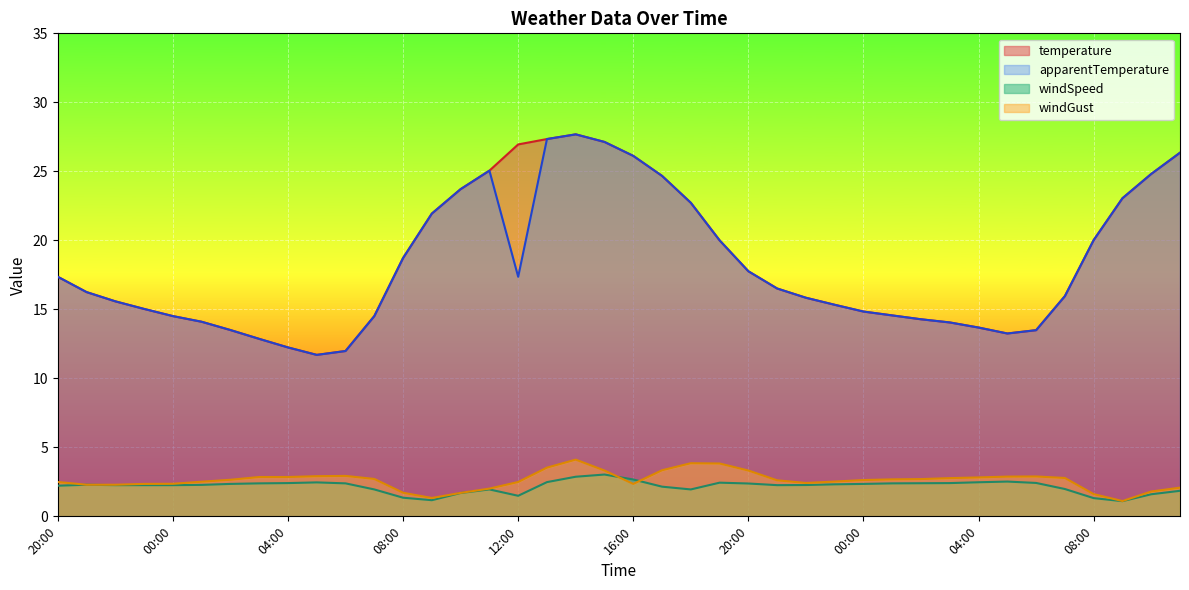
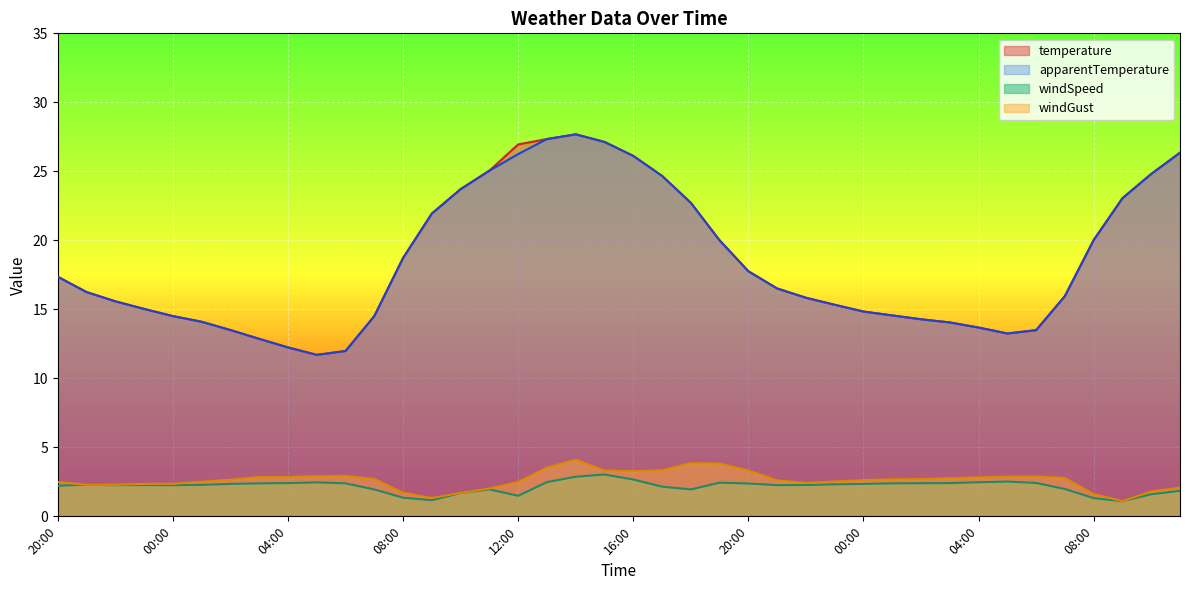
apparentTemperature, 12:00: 17.4 -> 26.3
windGust, 16:00: 2.4 -> 3.3
